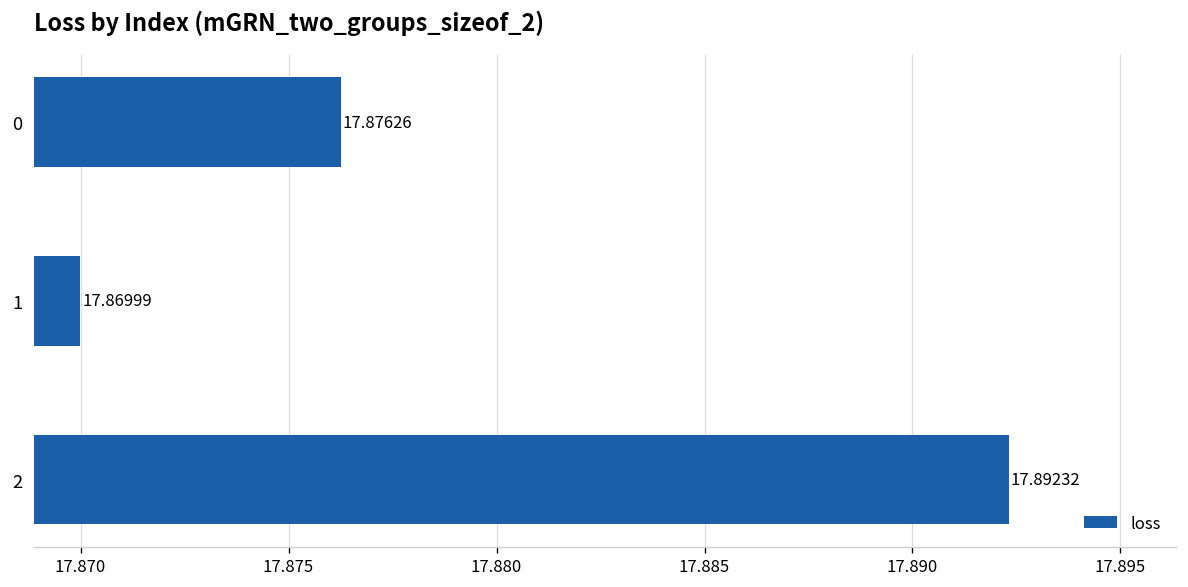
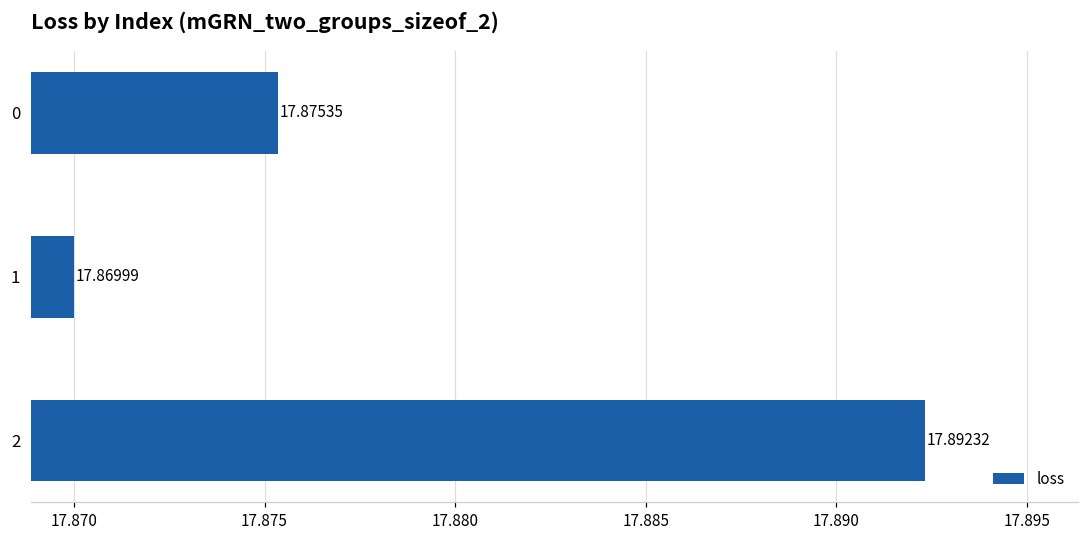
0: 17.87626 -> 17.87535
